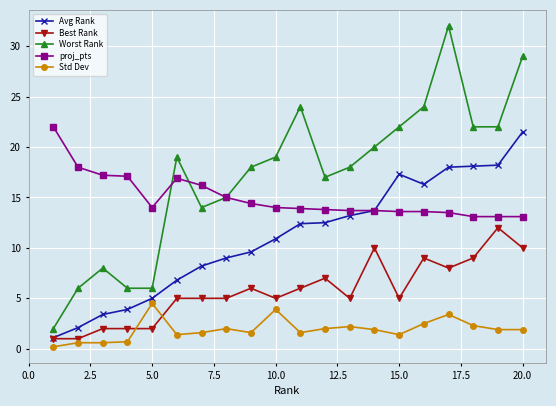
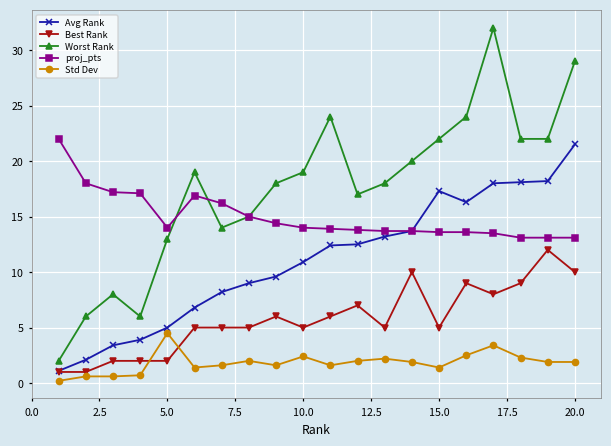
Worst Rank, 5.0: 6 -> 13
Std Dev, 10.0: 3.9 -> 2.4
